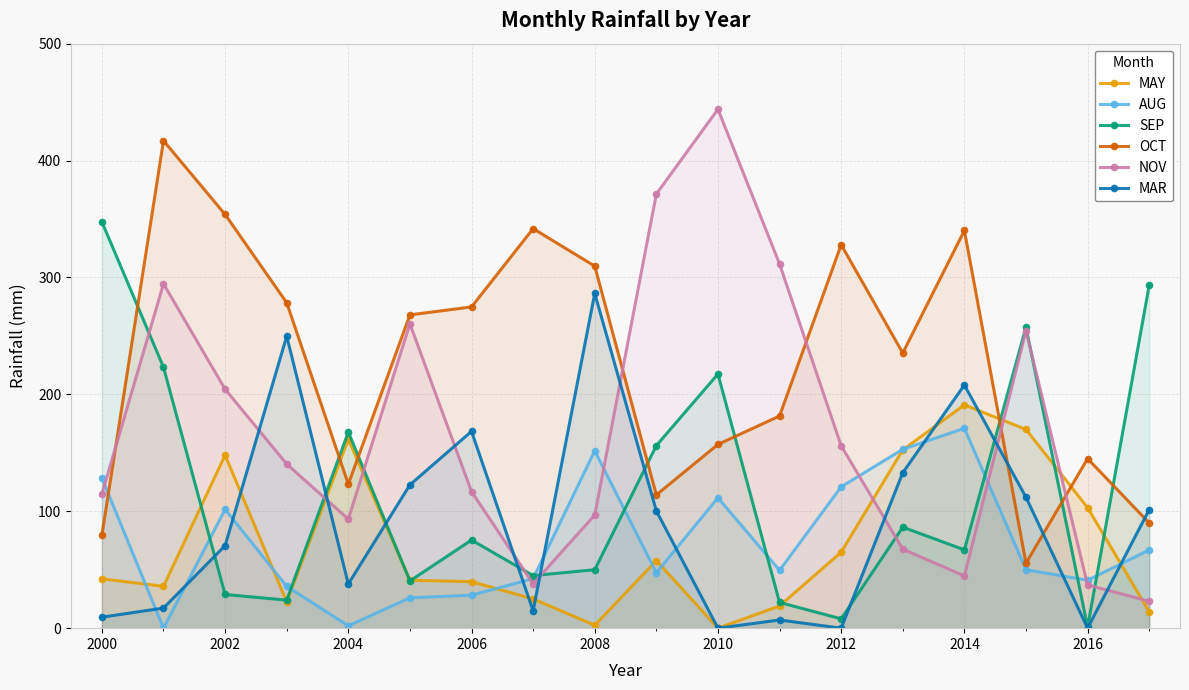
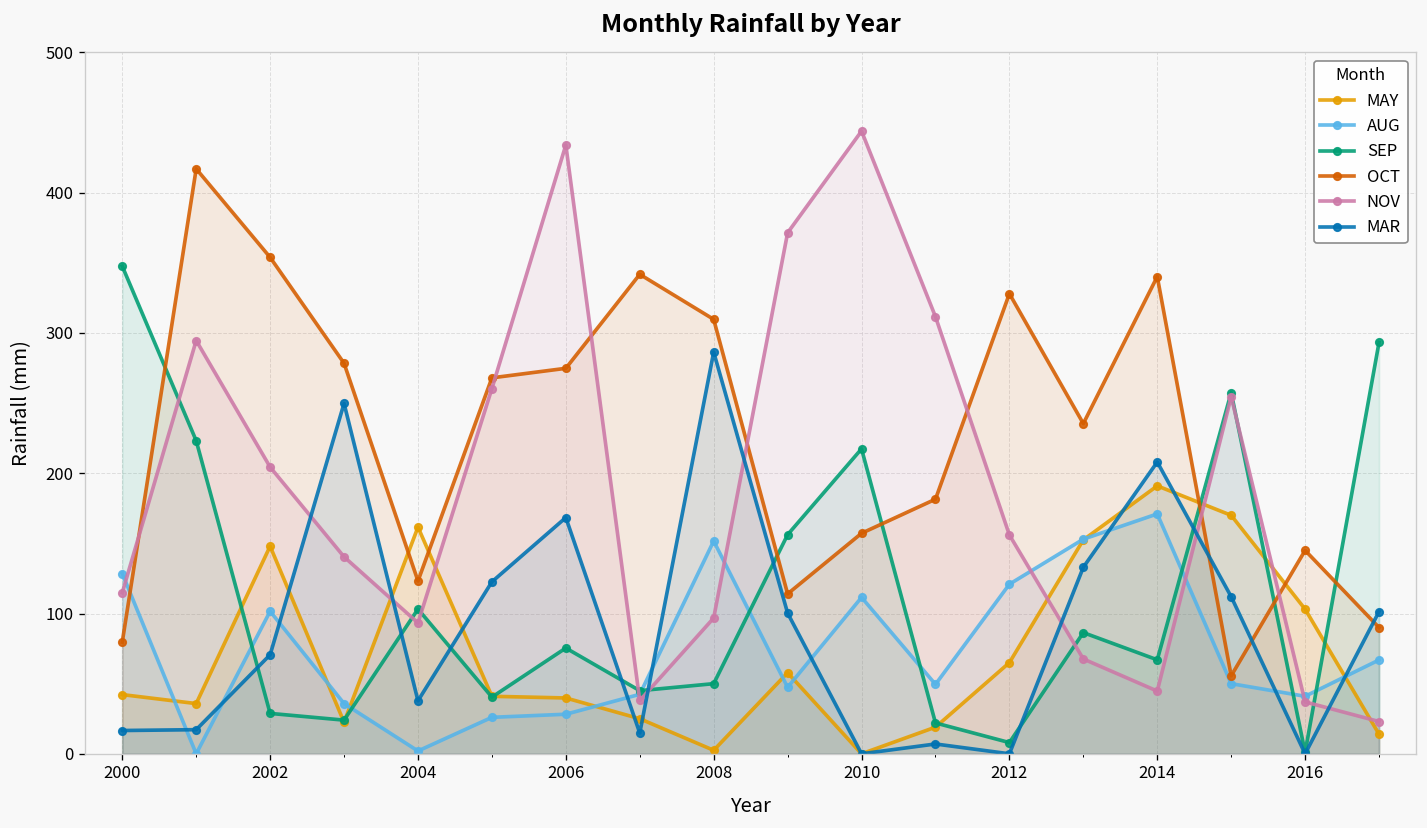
MAR, 2000: 9 -> 17
SEP, 2004: 168 -> 103
NOV, 2006: 117 -> 434
